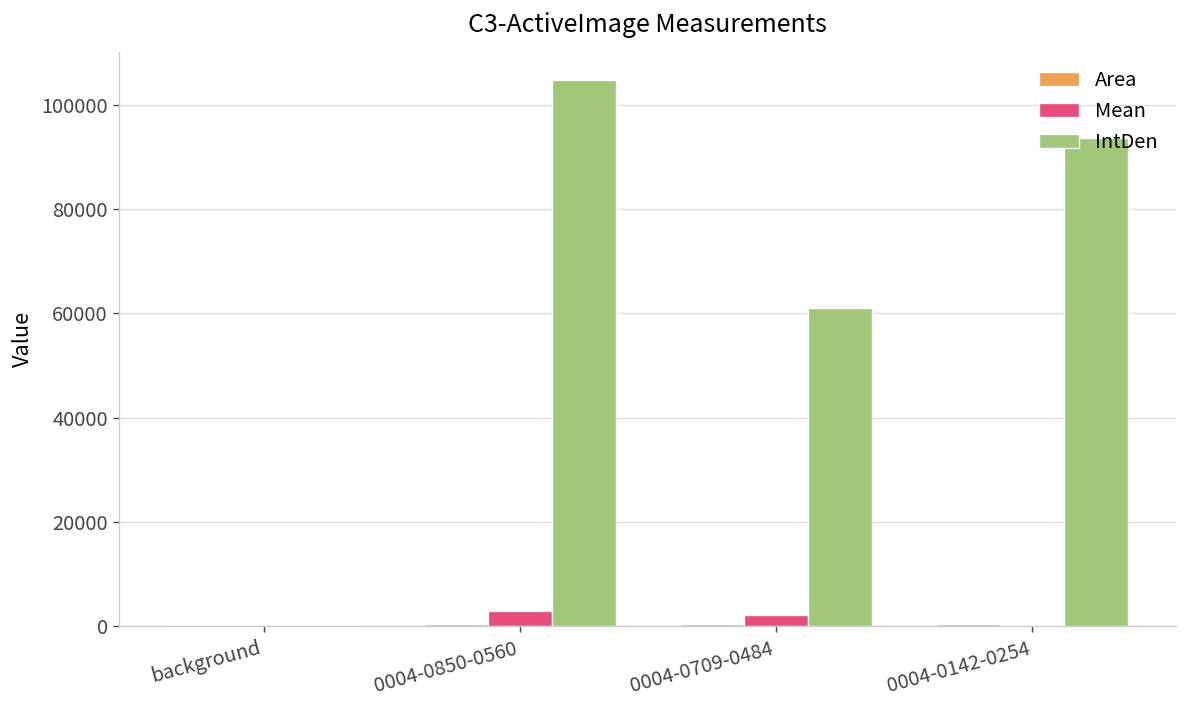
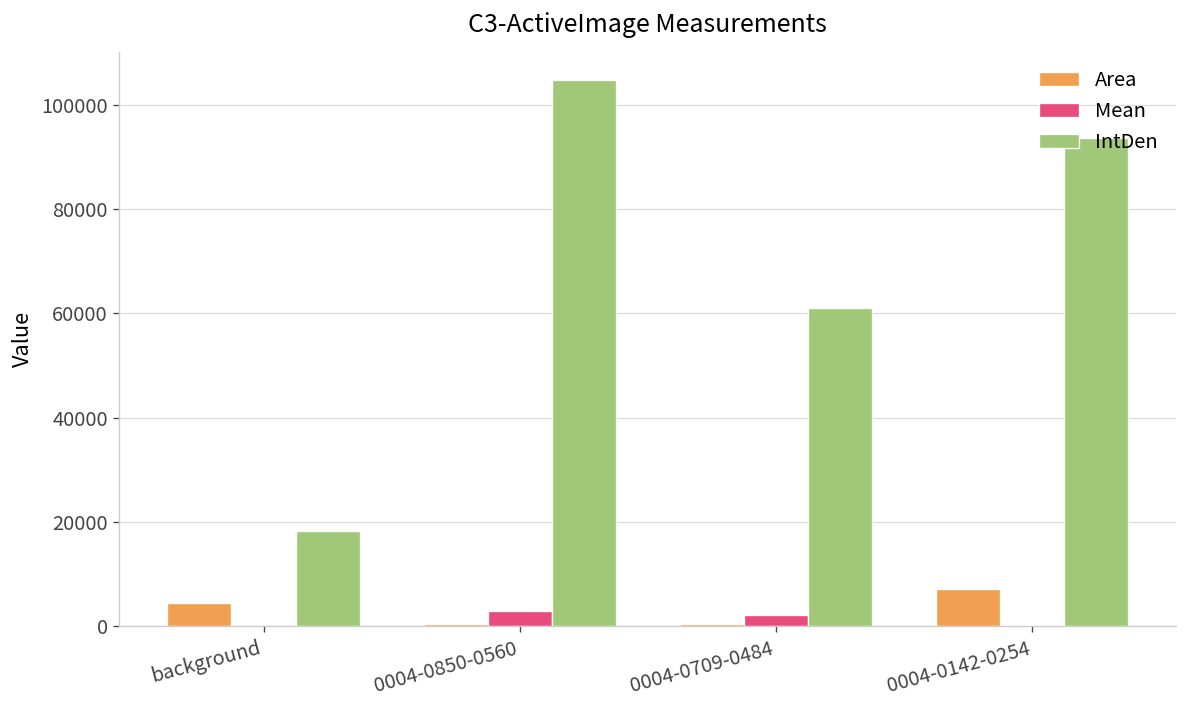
Area, background: 0 -> 5000
IntDen, background: 0 -> 18000
Area, 0004-0142-0254: 0 -> 7000
